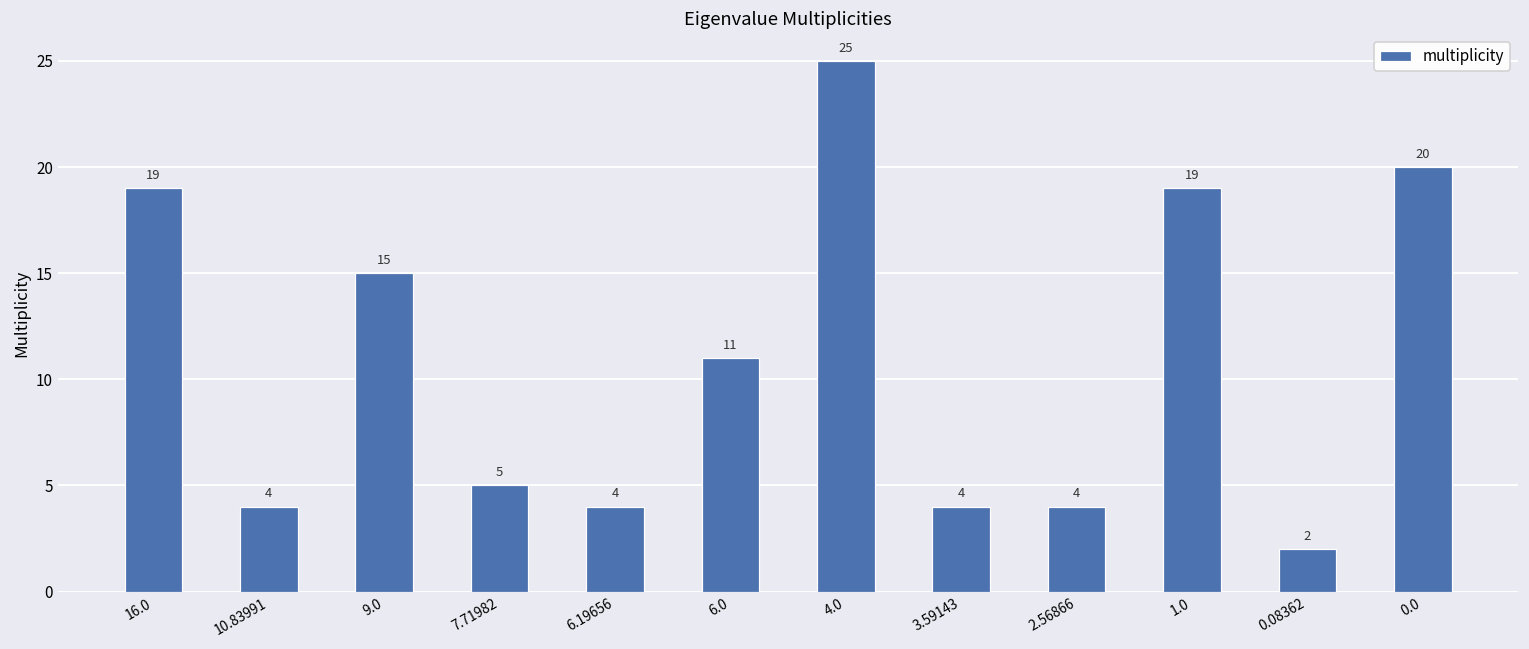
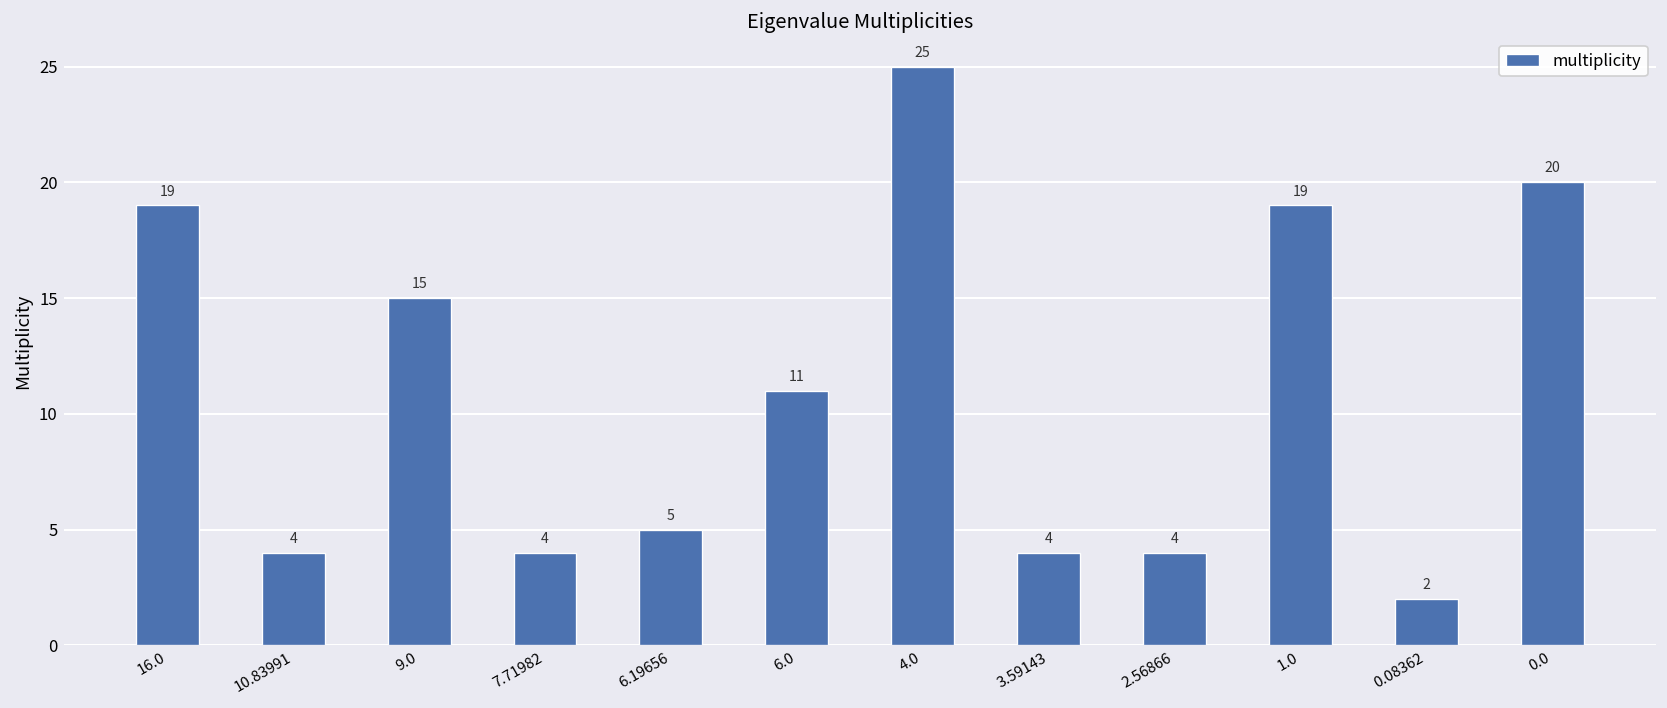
7.71982: 5 -> 4
6.19656: 4 -> 5
